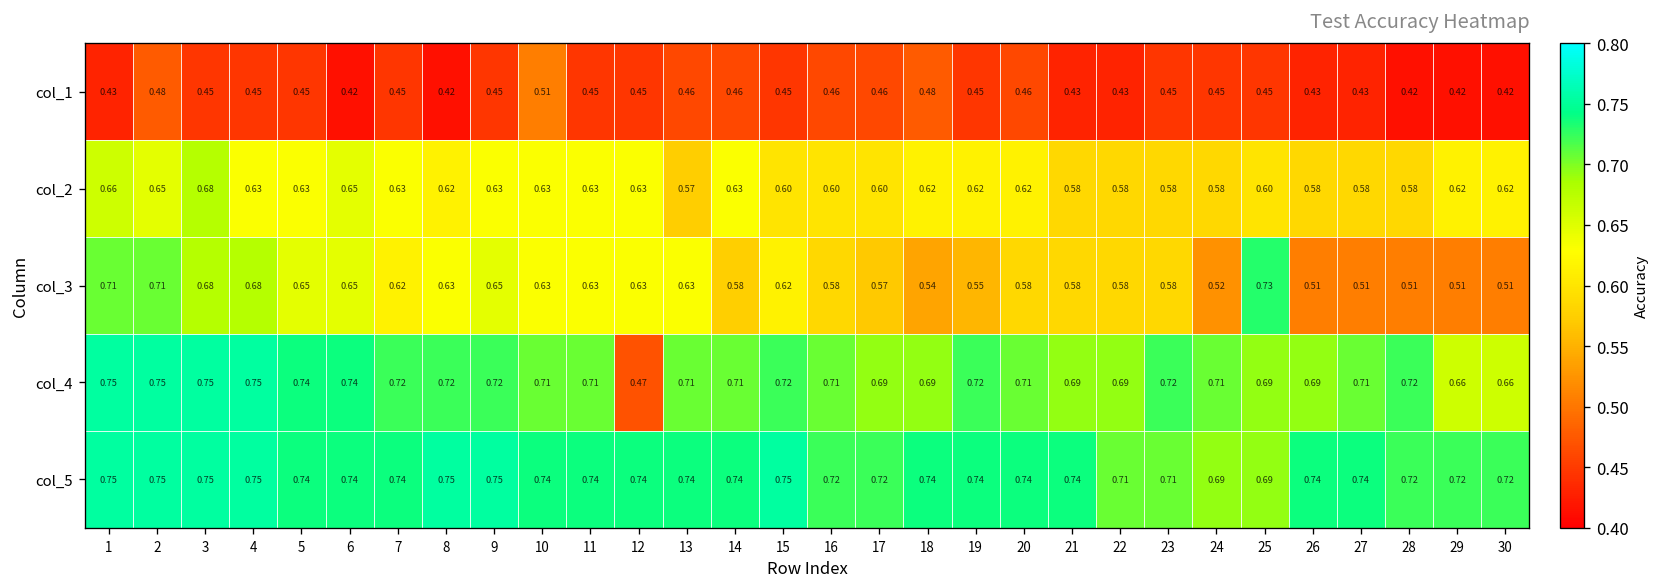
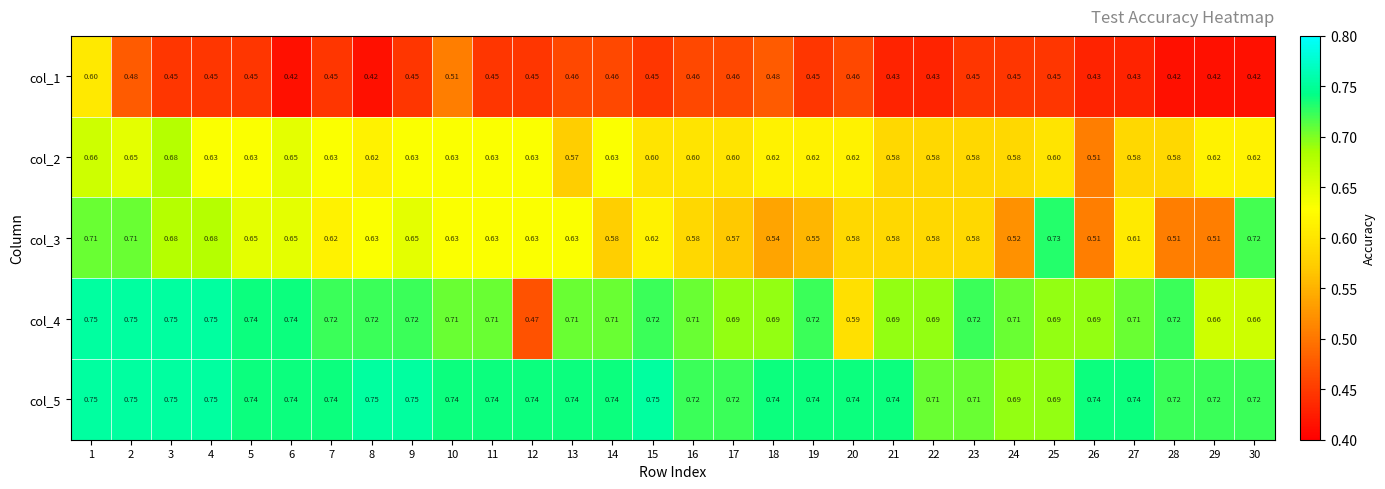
col_1, 1: 0.43 -> 0.60
col_2, 26: 0.58 -> 0.51
col_3, 27: 0.51 -> 0.61
col_3, 30: 0.51 -> 0.72
col_4, 20: 0.71 -> 0.59
